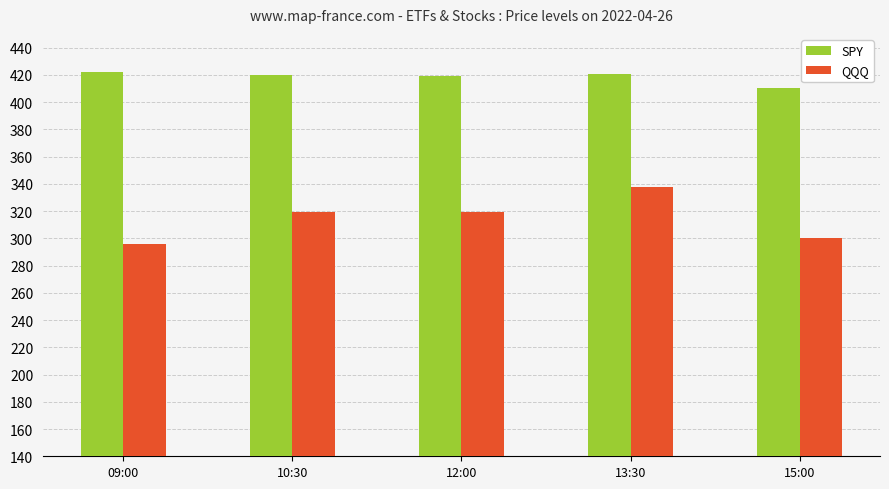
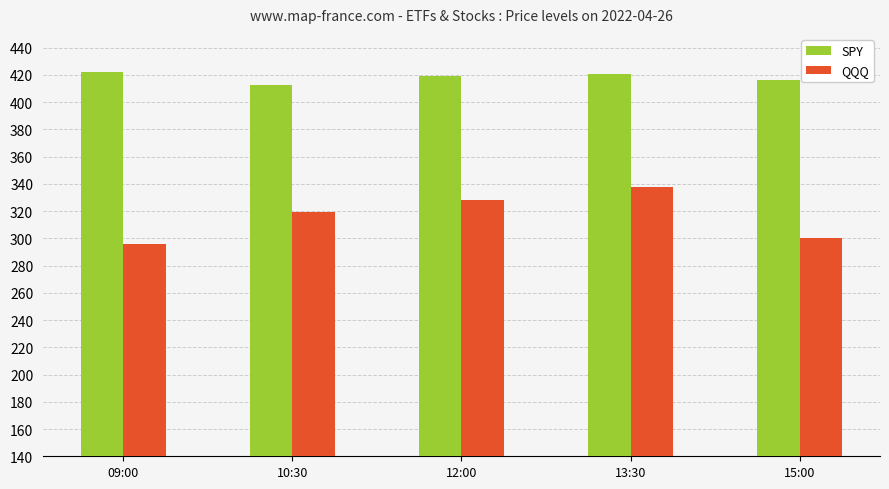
SPY, 10:30: 419 -> 413
QQQ, 12:00: 319 -> 328
SPY, 15:00: 410 -> 416
